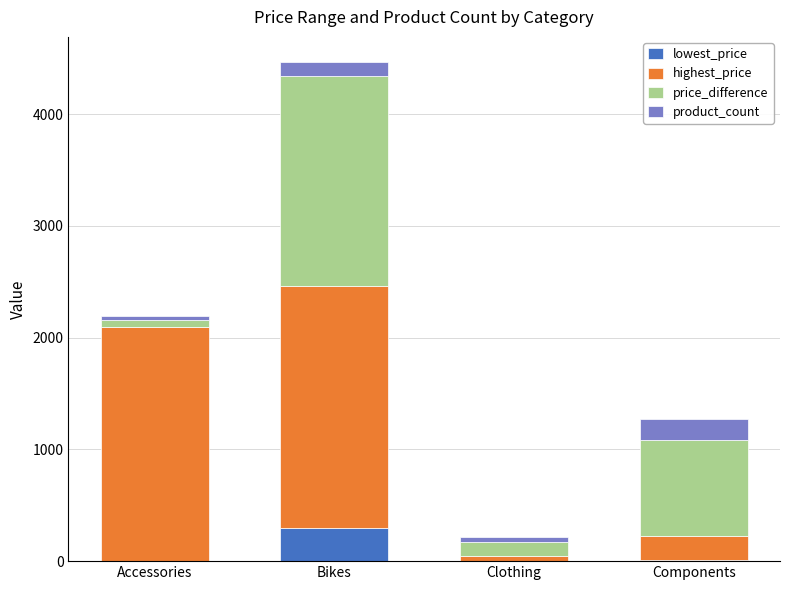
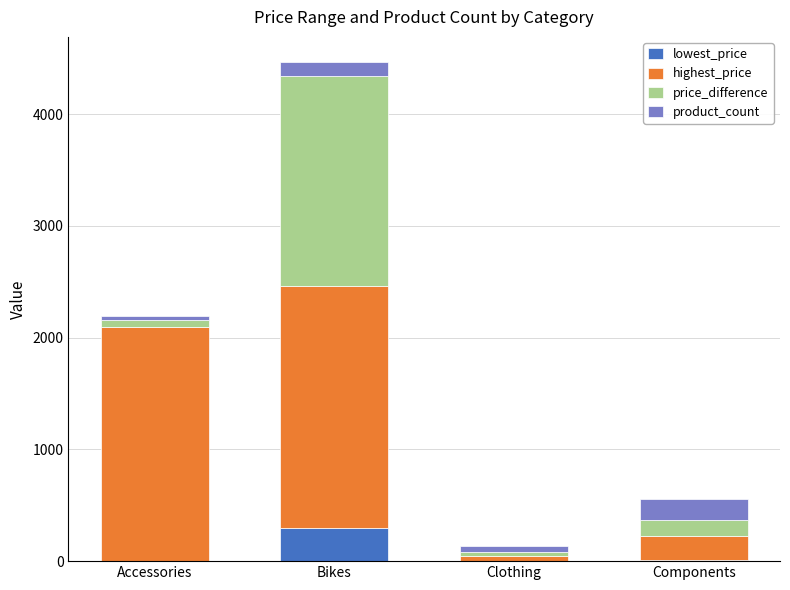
price_difference, Clothing: 120 -> 40
price_difference, Components: 860 -> 150
